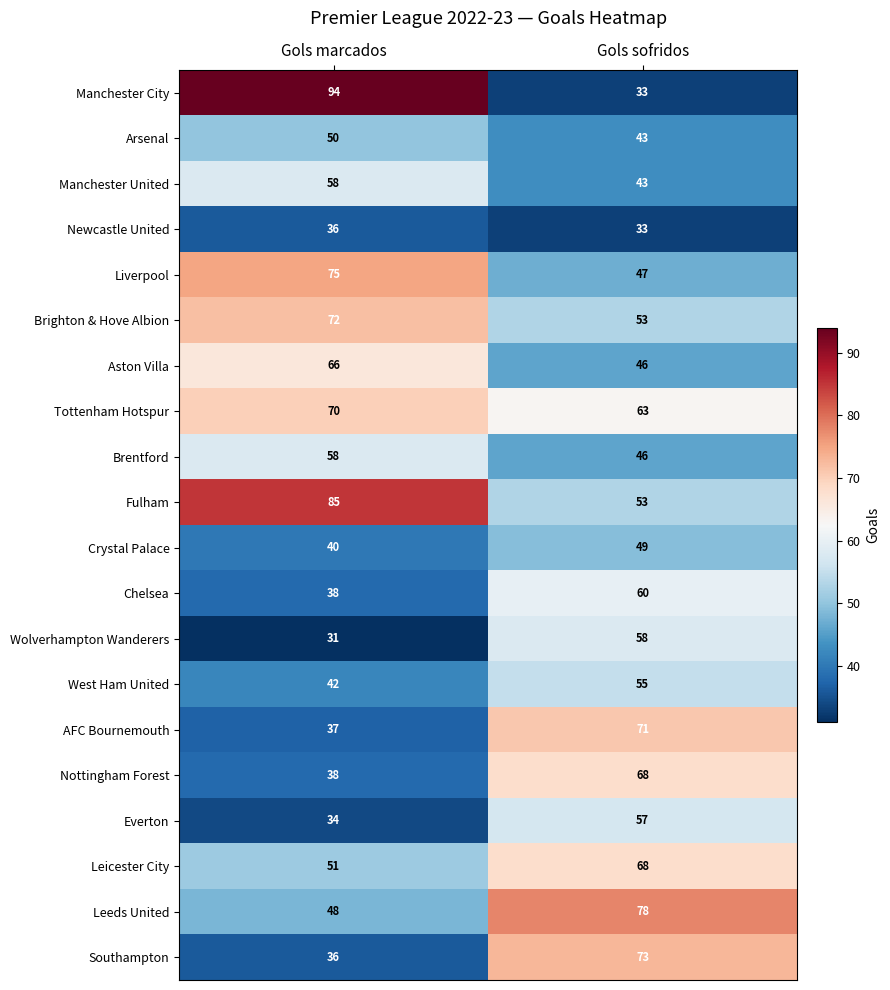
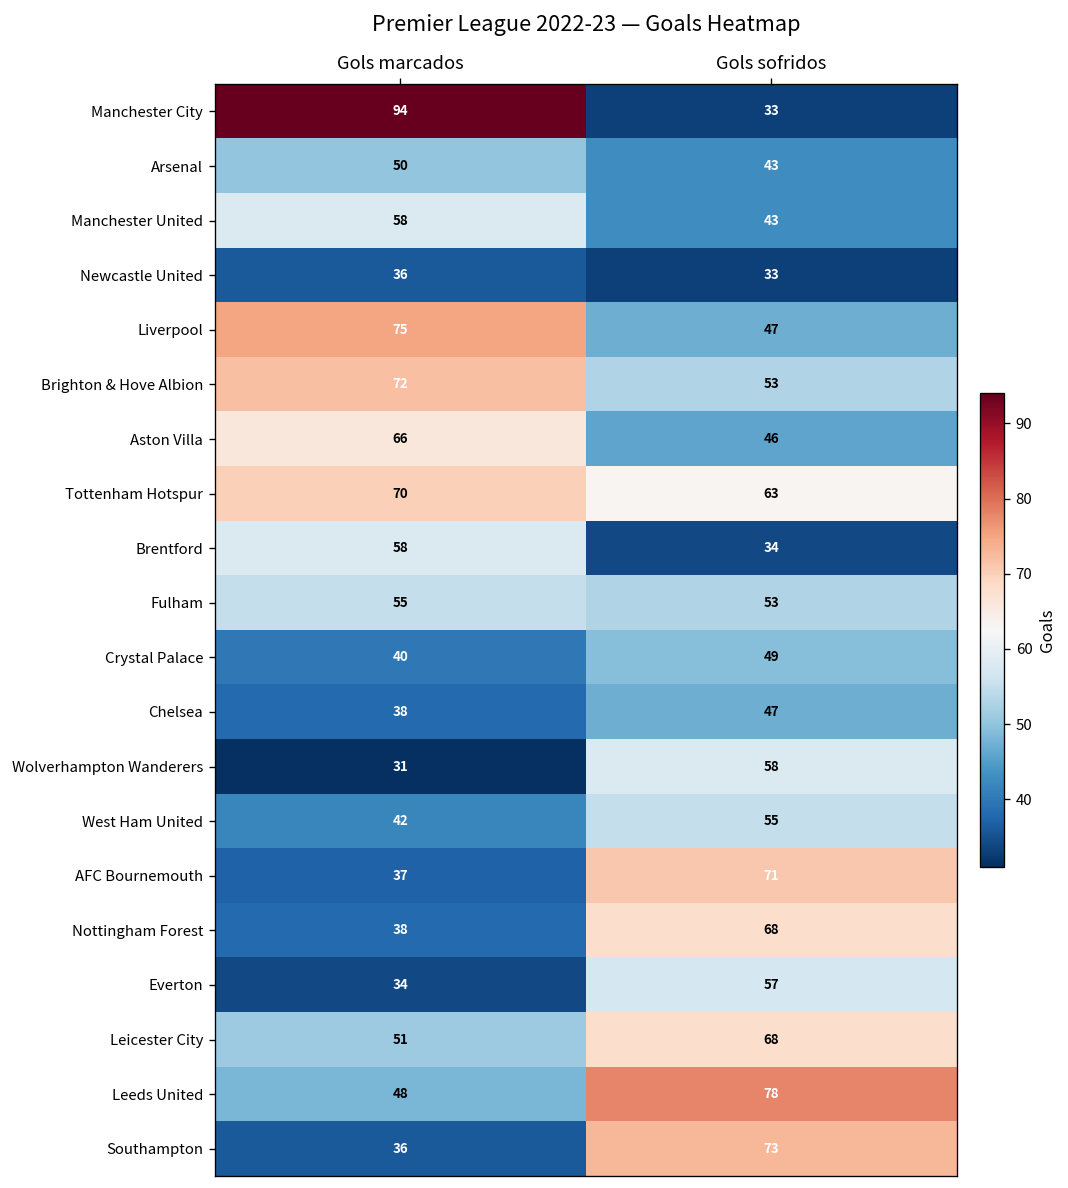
Brentford, Gols sofridos: 46 -> 34
Fulham, Gols marcados: 85 -> 55
Chelsea, Gols sofridos: 60 -> 47
